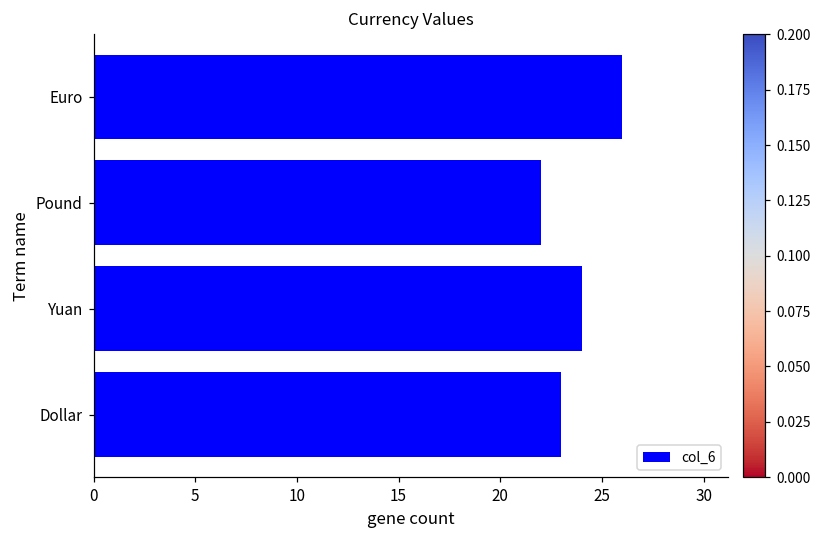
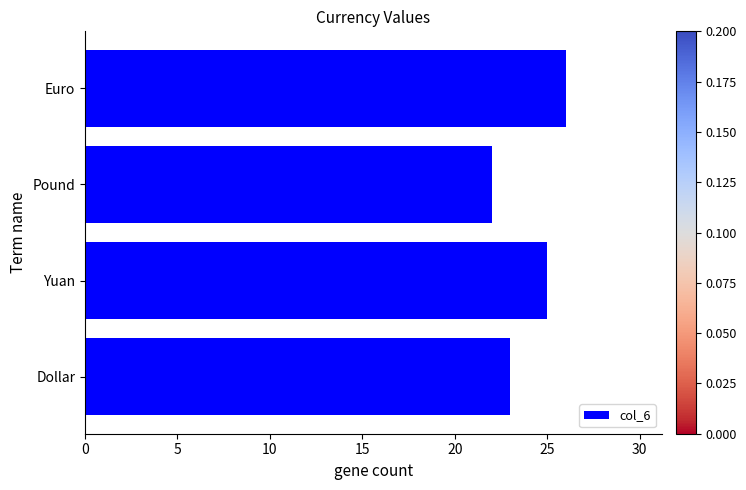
Yuan: 24 -> 25
